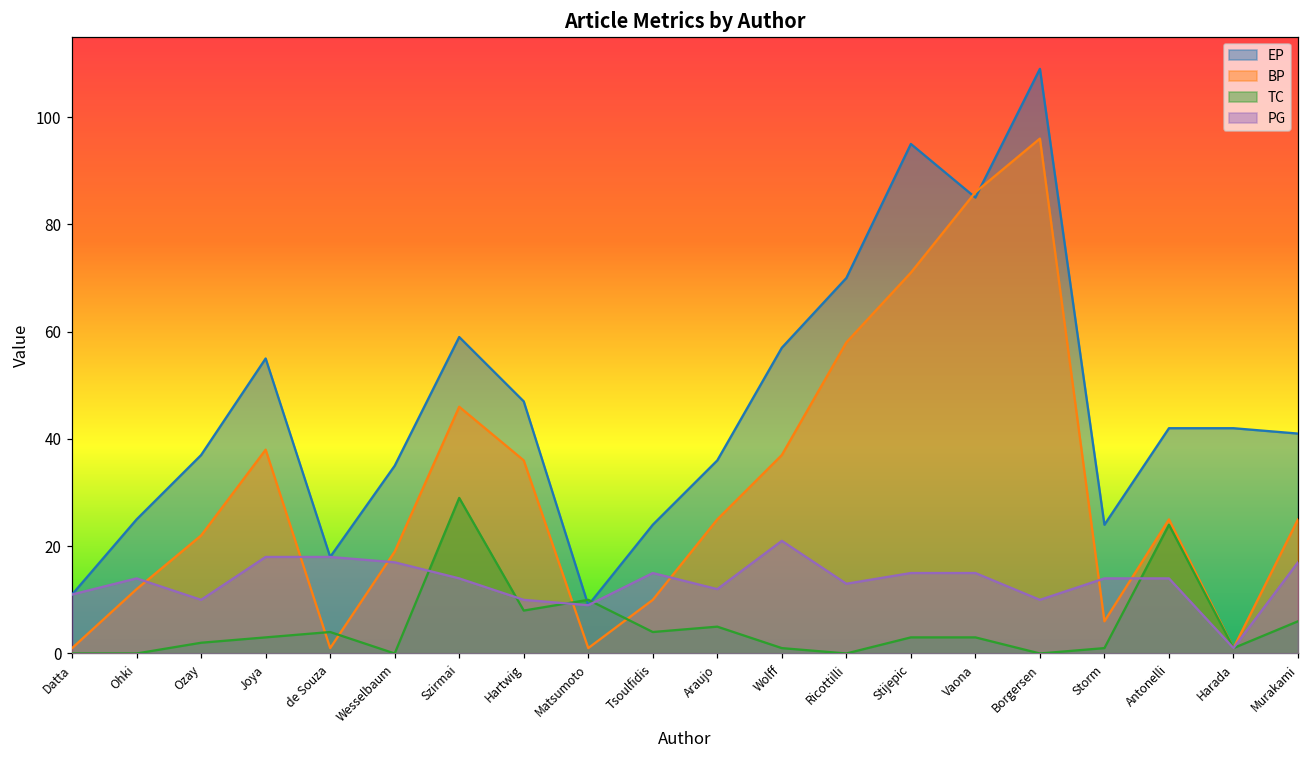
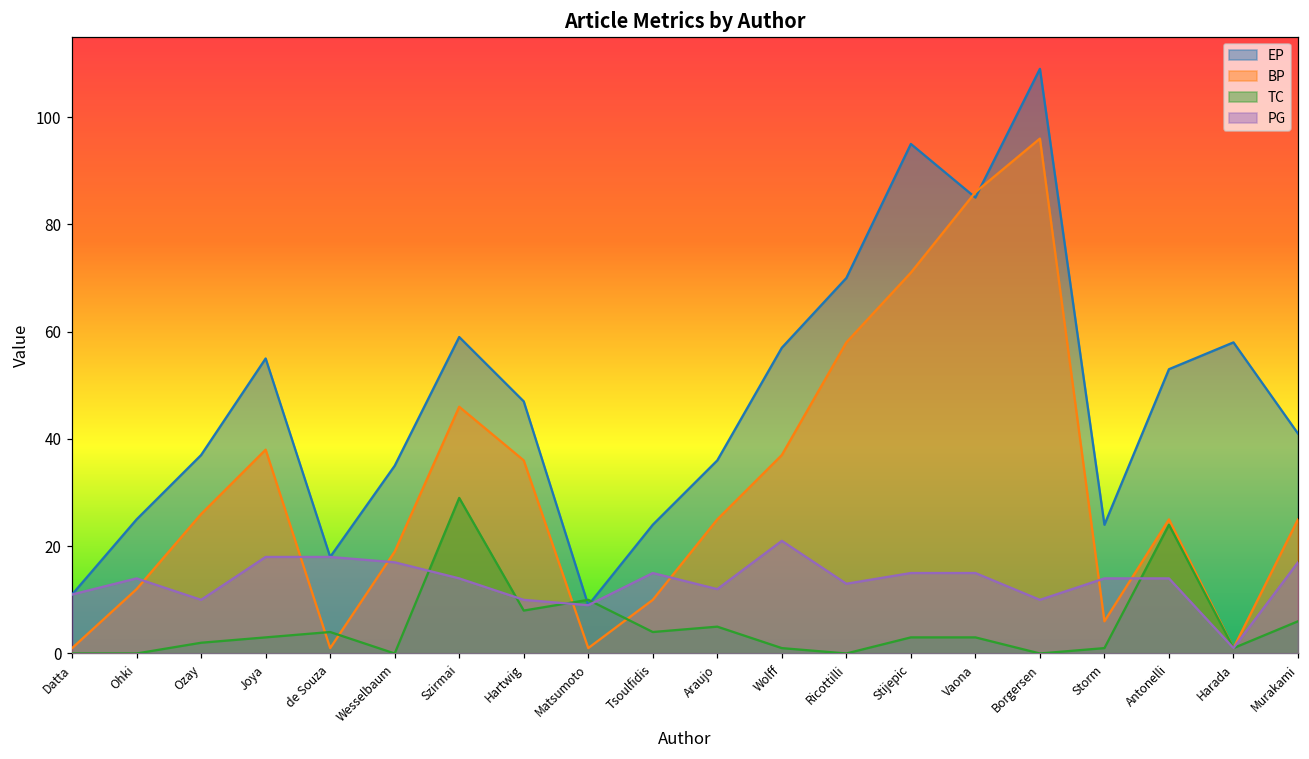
BP, Ozay: 22 -> 26
EP, Antonelli: 42 -> 53
EP, Harada: 42 -> 58
